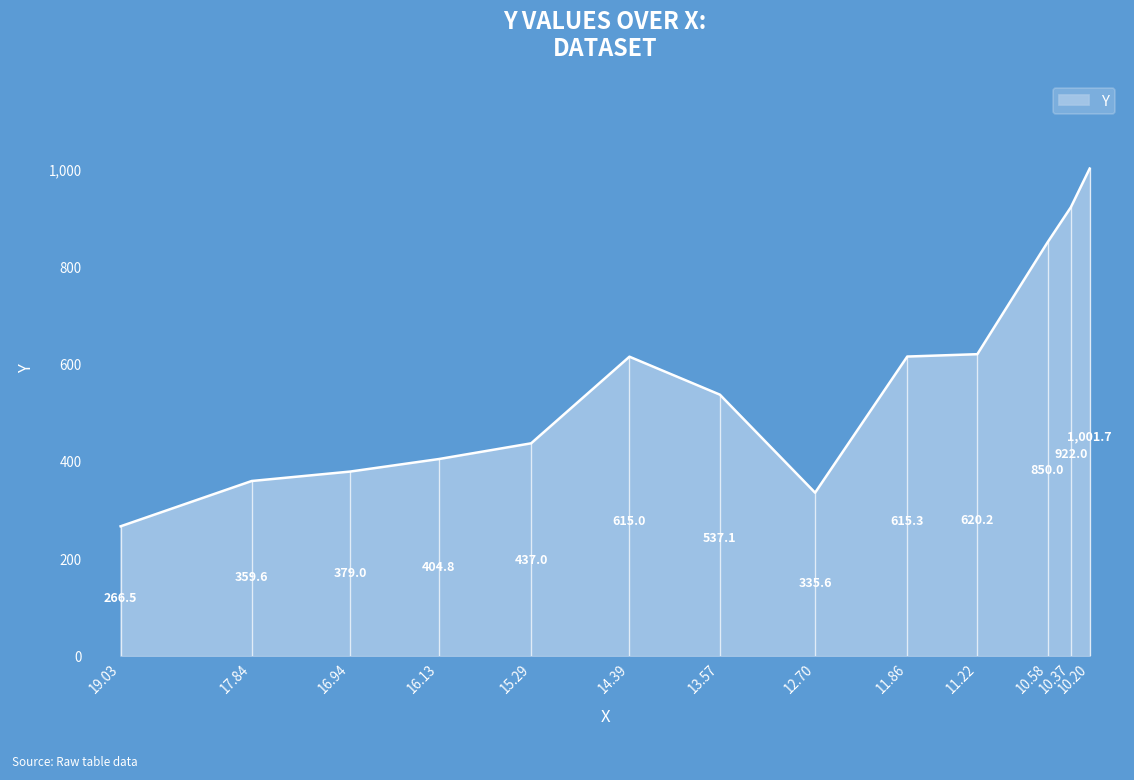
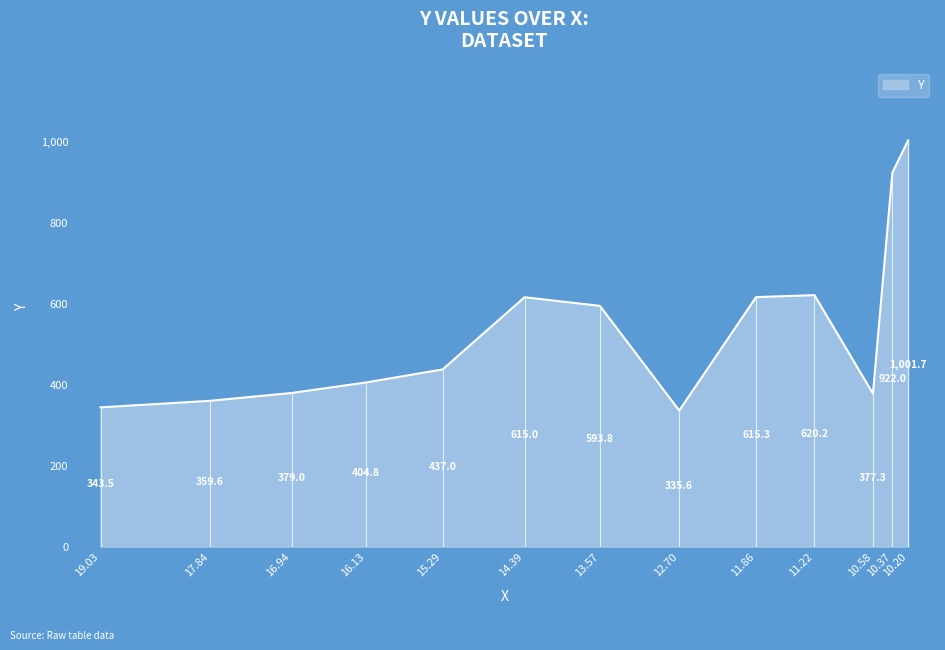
Y, 19.03: 266.5 -> 343.5
Y, 13.57: 537.1 -> 593.8
Y, 10.58: 850.0 -> 377.3
